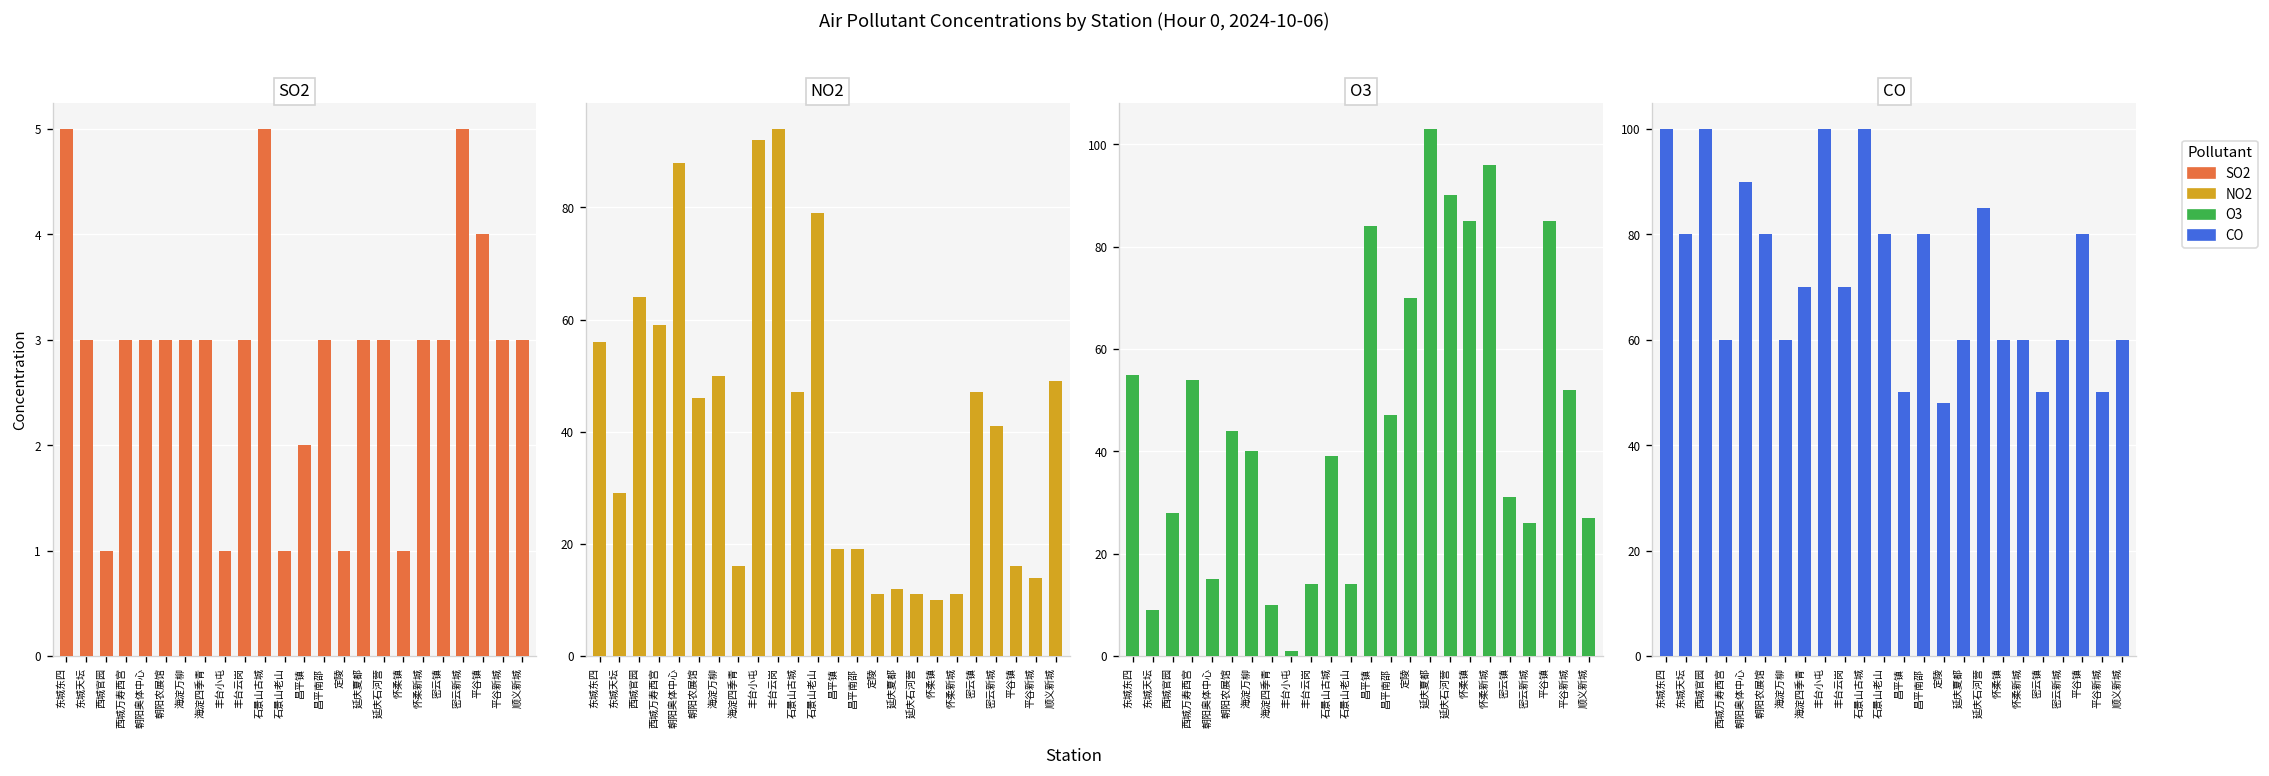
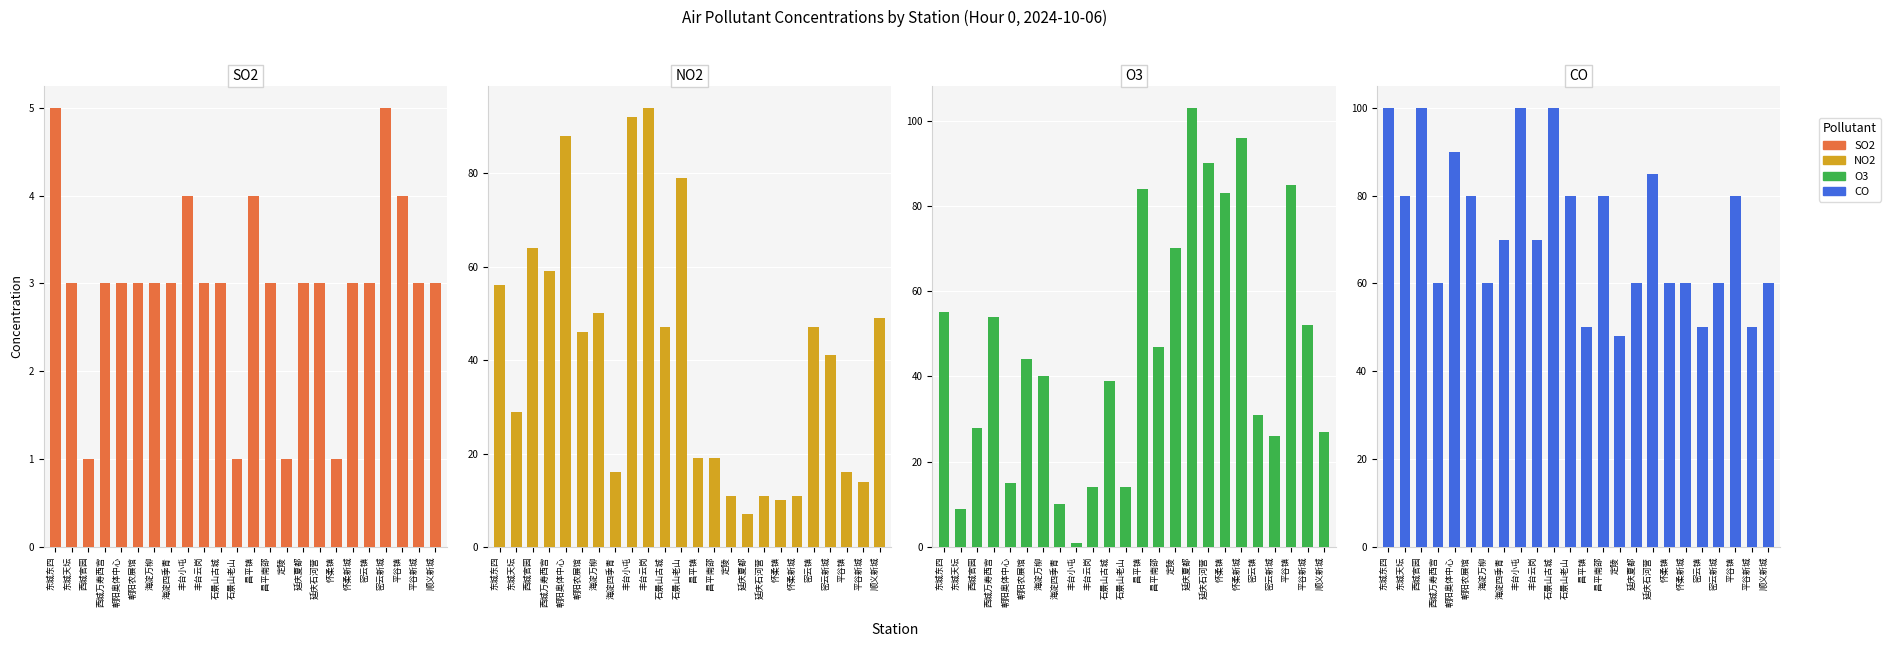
SO2, 丰台小屯: 1 -> 4
SO2, 石景山古城: 5 -> 3
SO2, 昌平镇: 2 -> 4
NO2, 延庆夏都: 12 -> 7
O3, 怀柔镇: 85 -> 83
